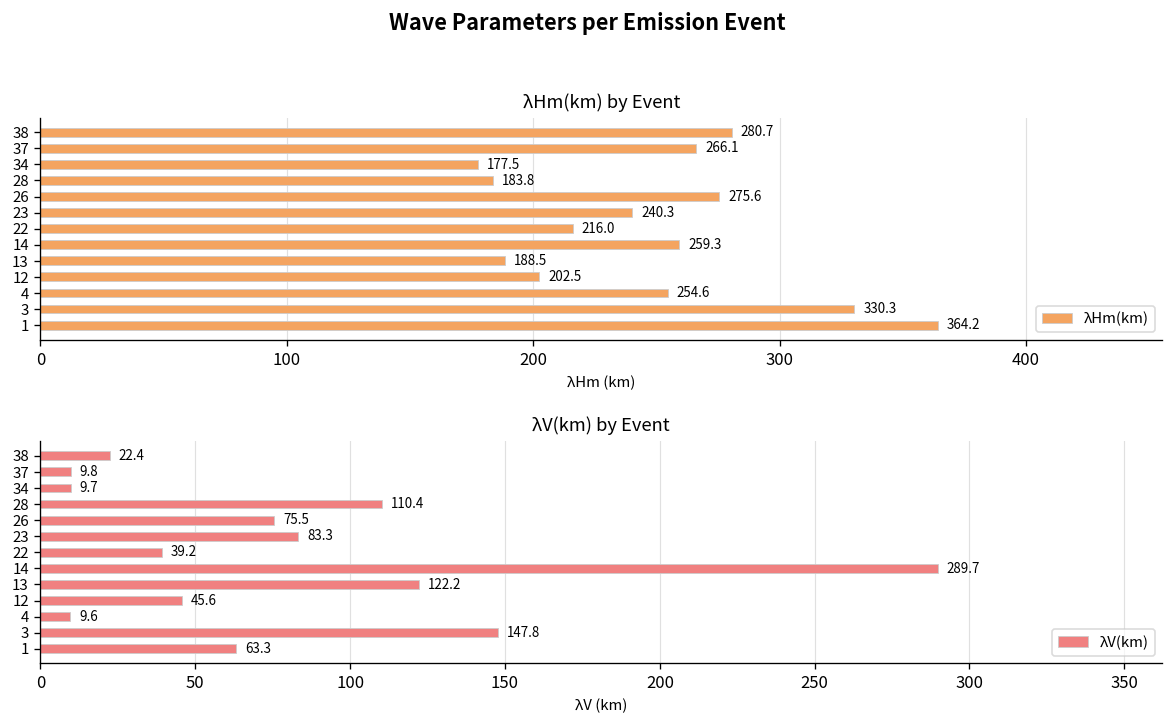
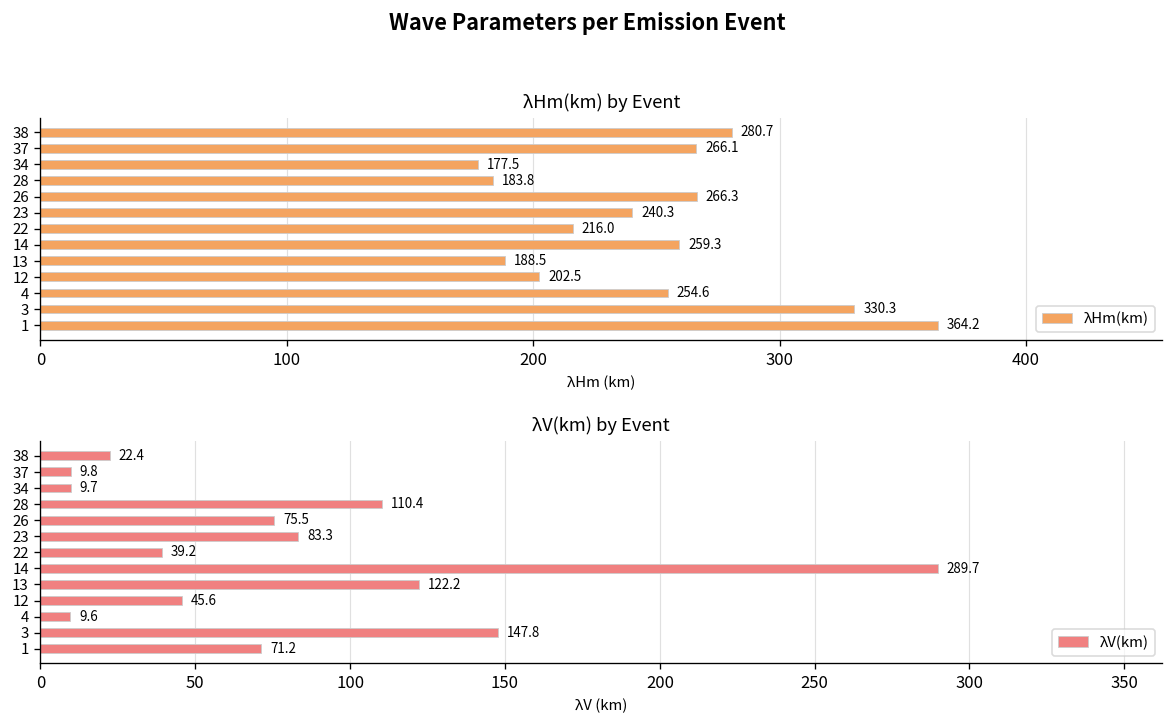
λHm(km) by Event, 26: 275.6 -> 266.3
λV(km) by Event, 1: 63.3 -> 71.2
